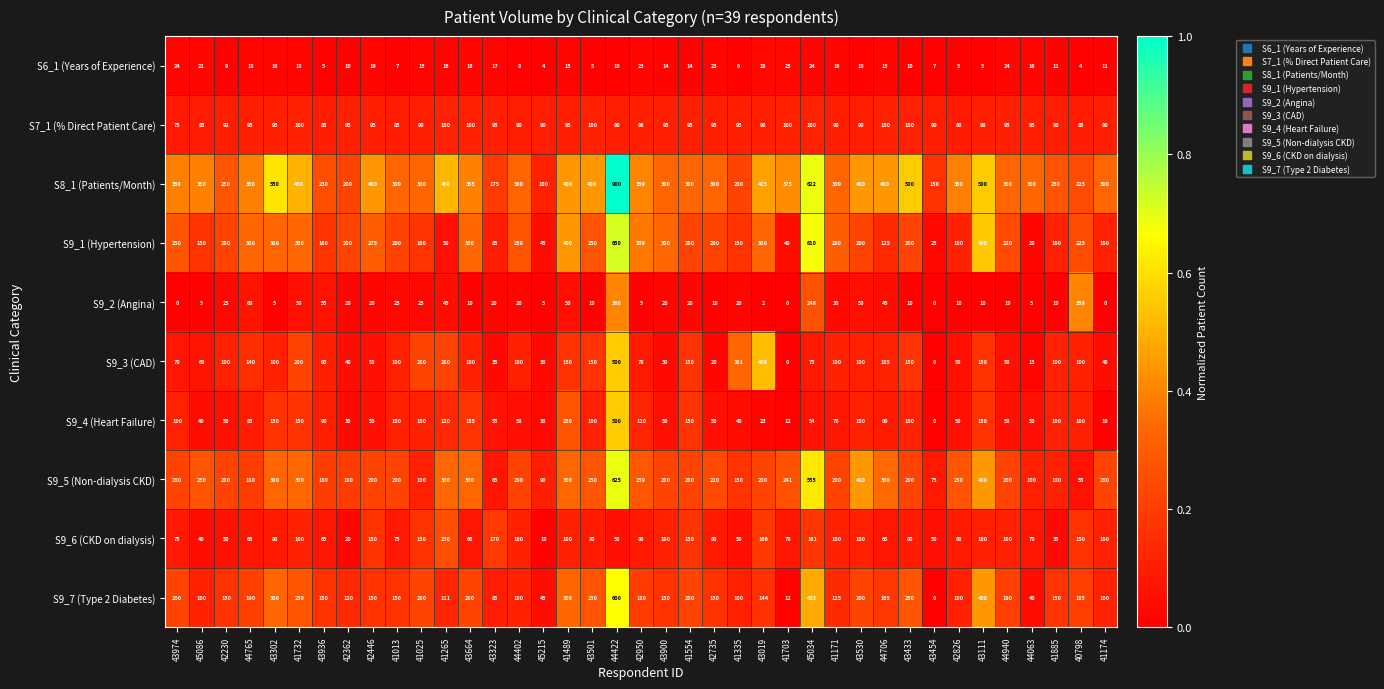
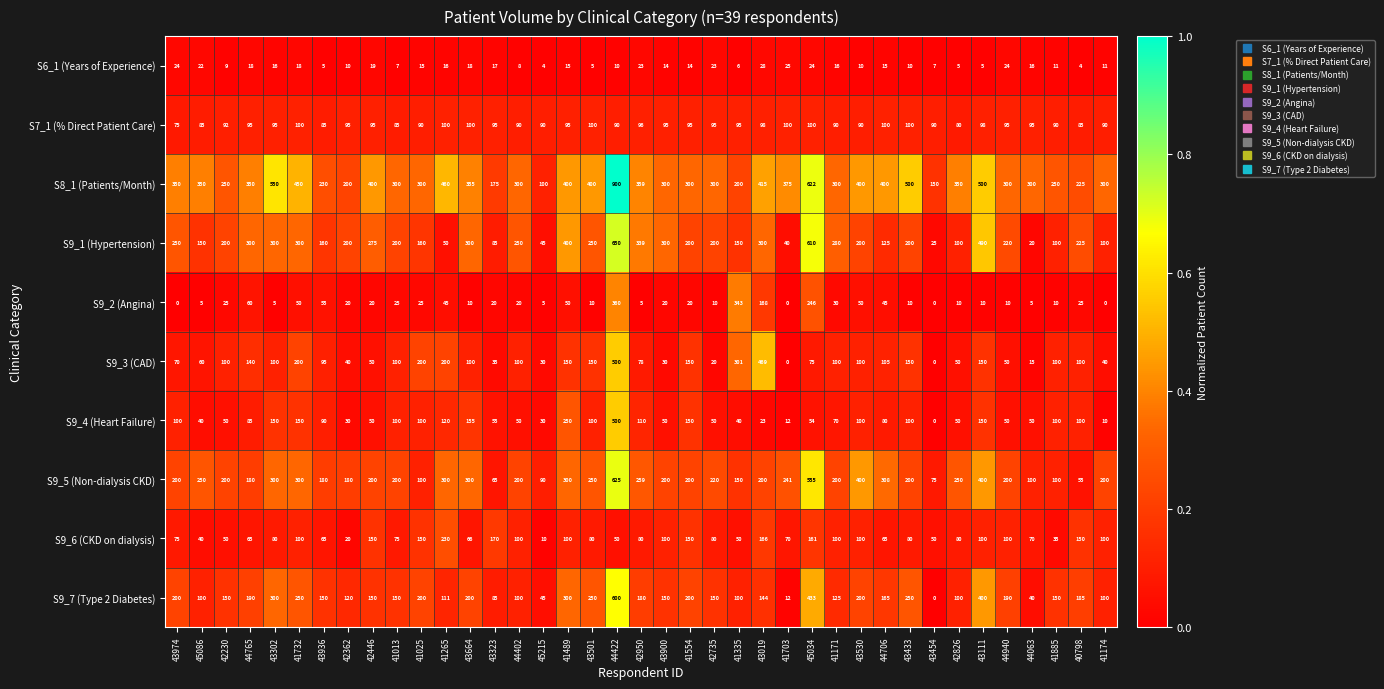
S9_2 (Angina), 41335: 20 -> 343
S9_2 (Angina), 43019: 2 -> 168
S9_2 (Angina), 40798: 359 -> 25
